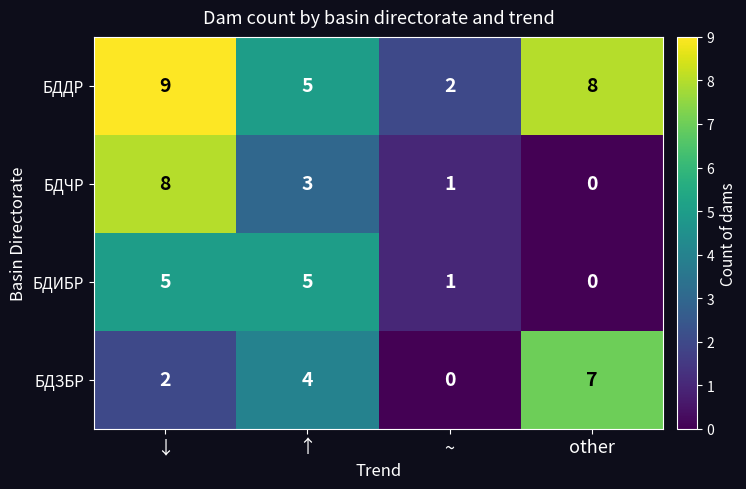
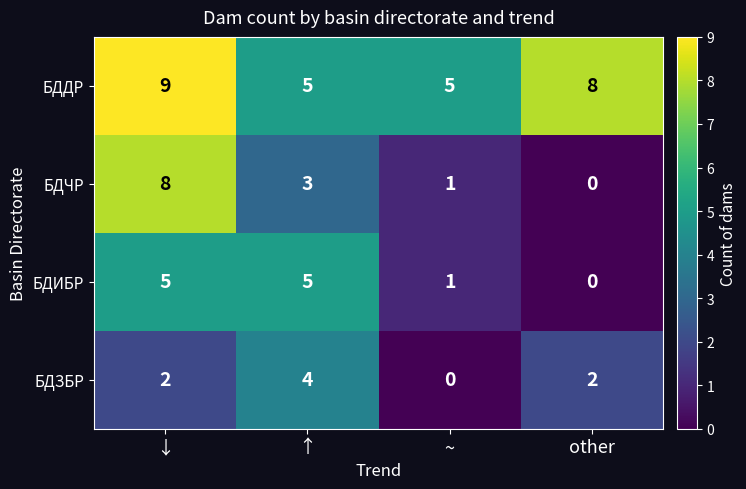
БДДР, ~: 2 -> 5
БДЗБР, other: 7 -> 2
